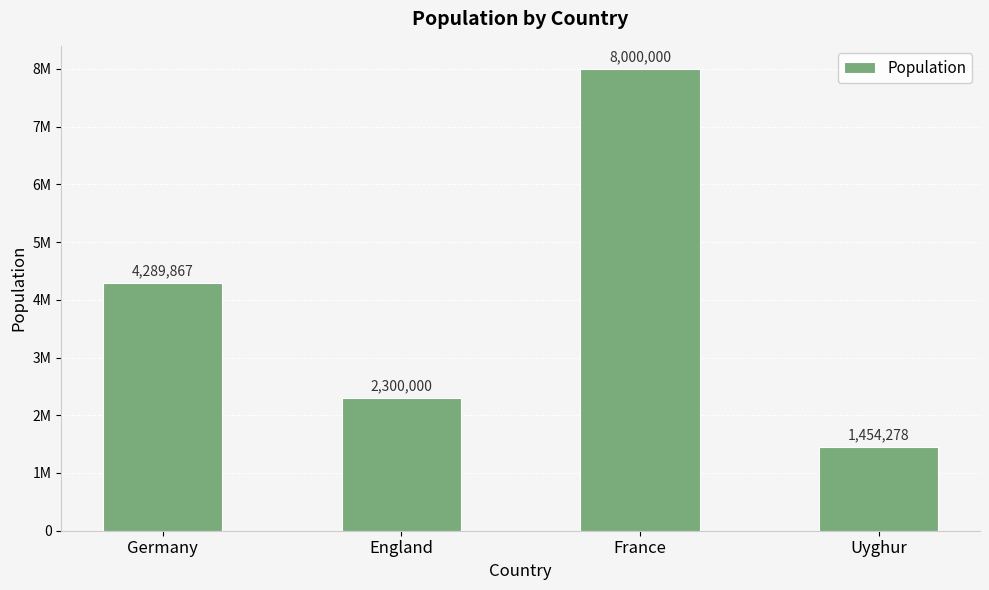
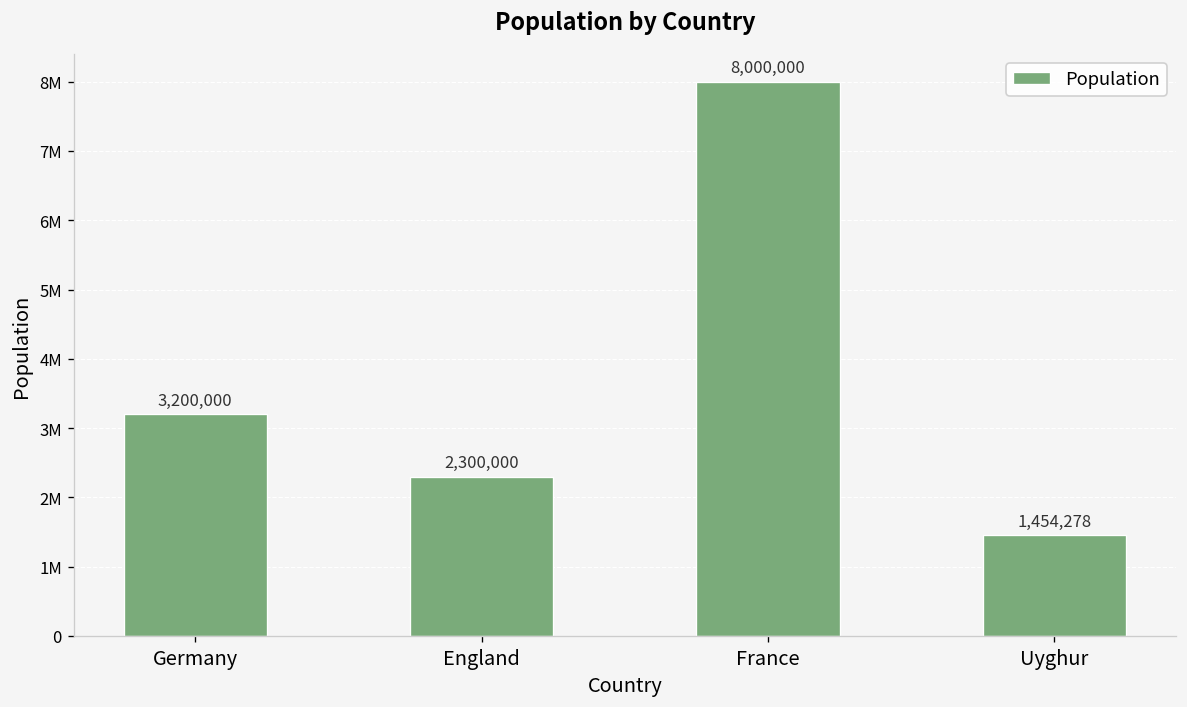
Germany: 4,289,867 -> 3,200,000
